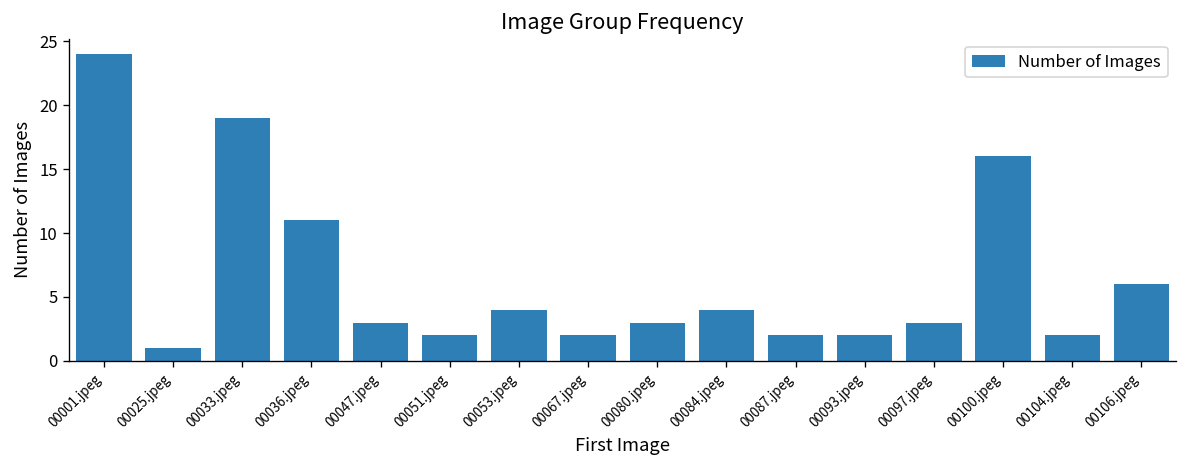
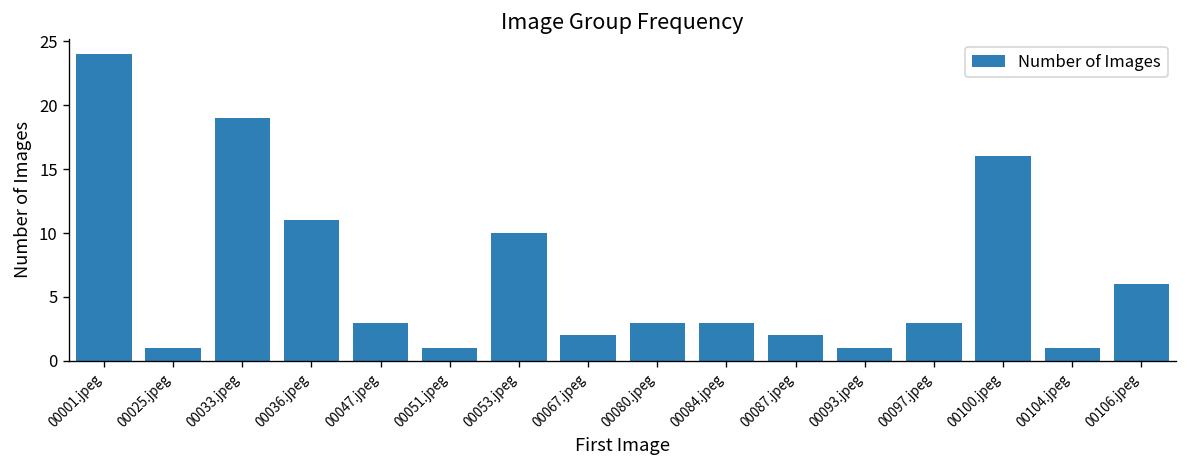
00051.jpeg: 2 -> 1
00053.jpeg: 4 -> 10
00084.jpeg: 4 -> 3
00093.jpeg: 2 -> 1
00104.jpeg: 2 -> 1
